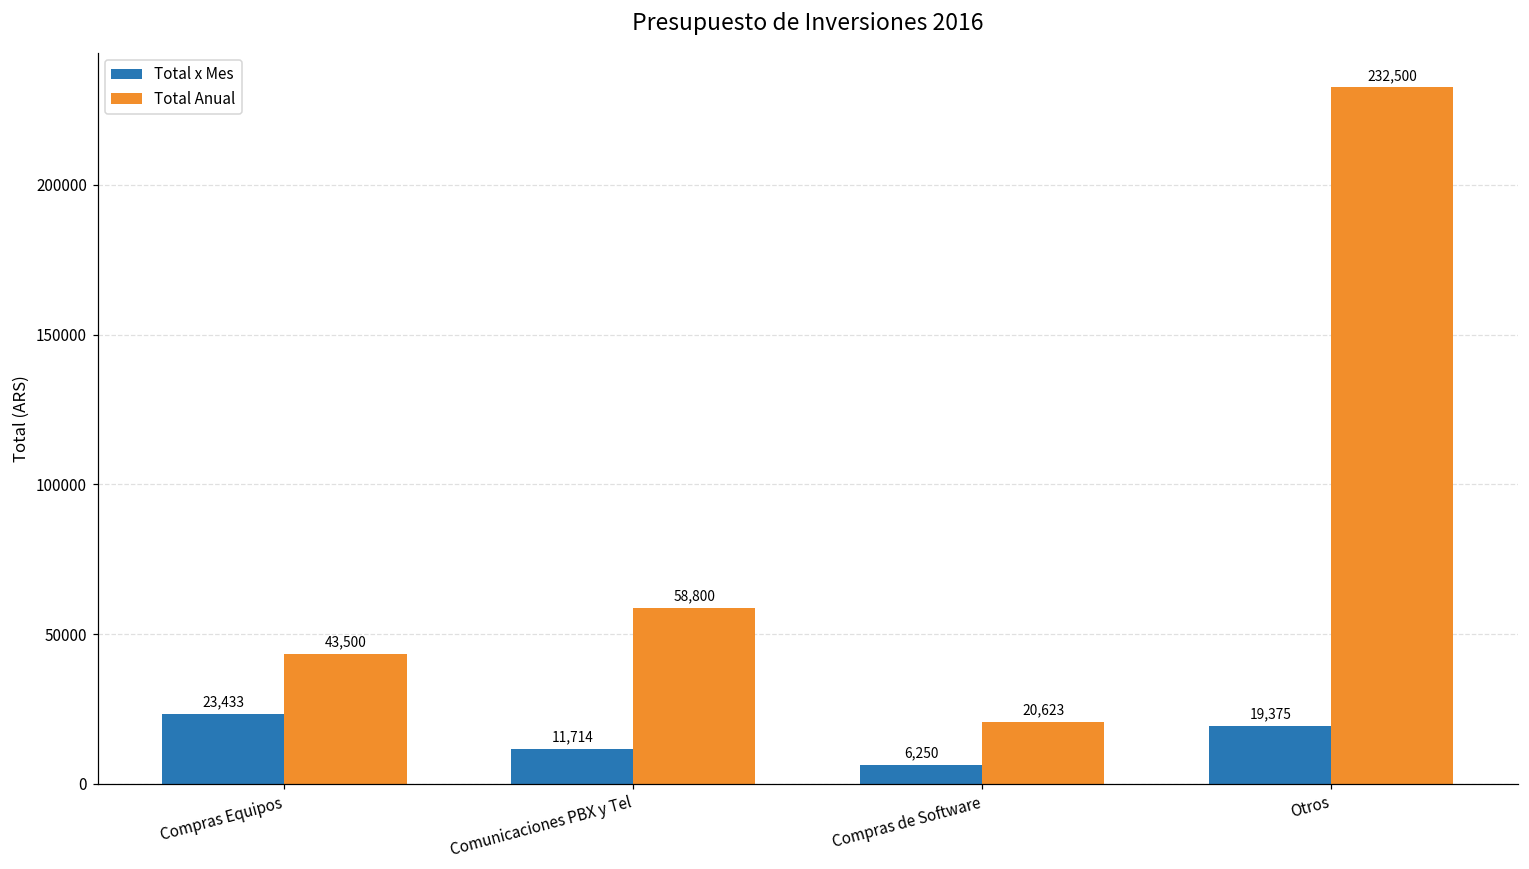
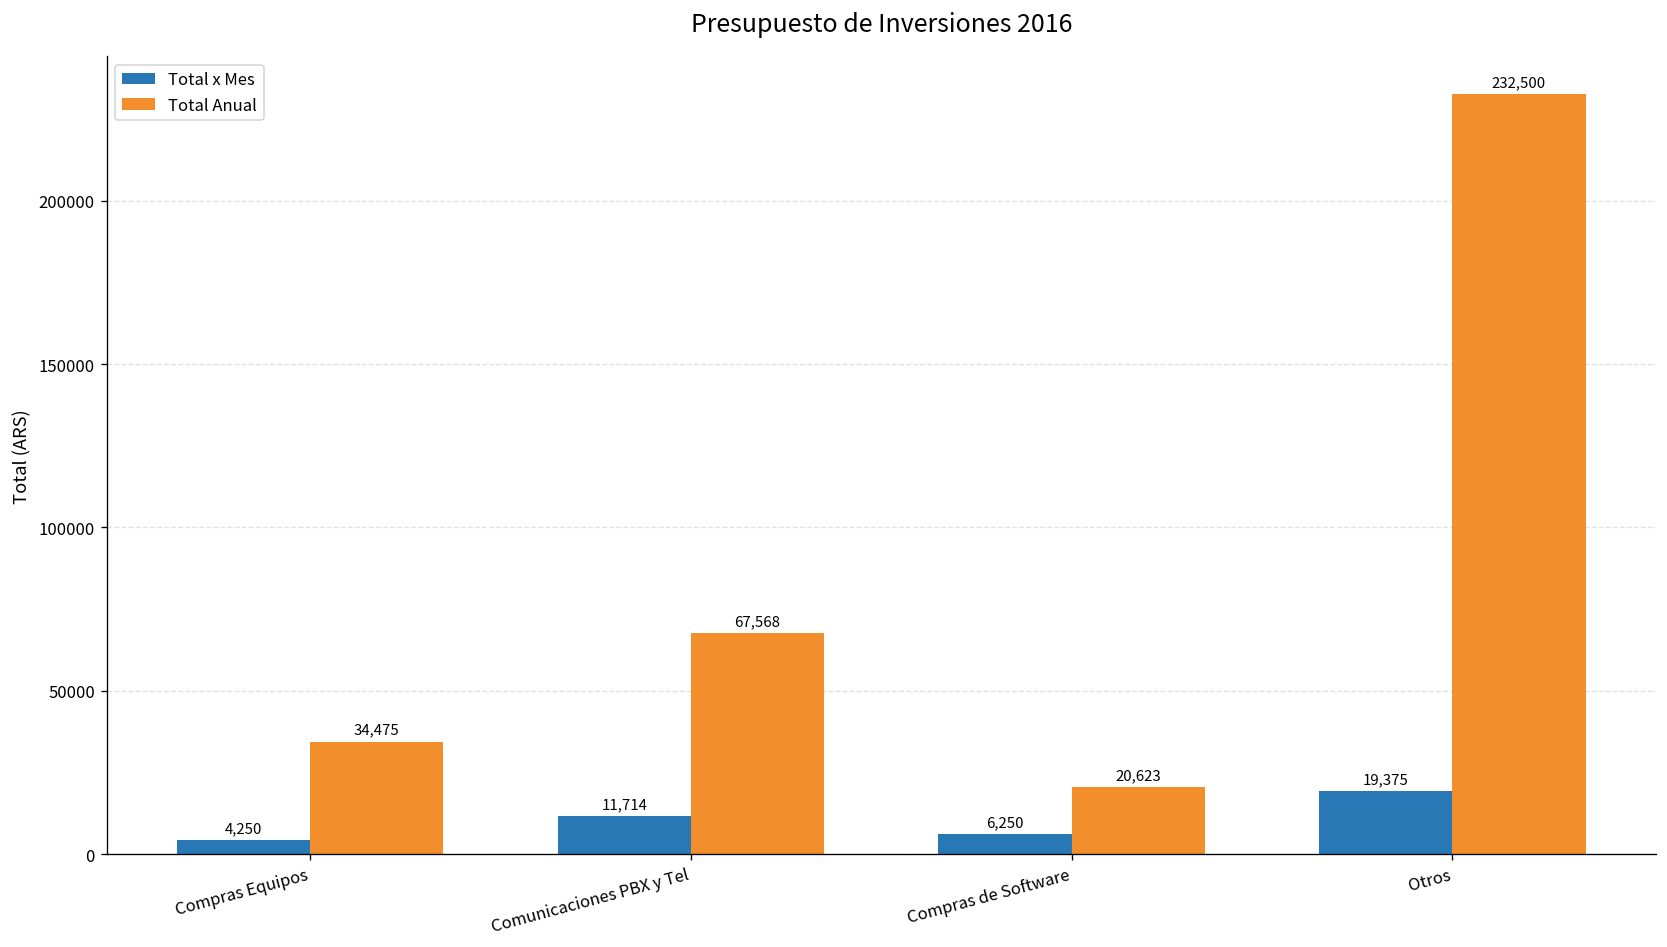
Total x Mes, Compras Equipos: 23,433 -> 4,250
Total Anual, Compras Equipos: 43,500 -> 34,475
Total Anual, Comunicaciones PBX y Tel: 58,800 -> 67,568
